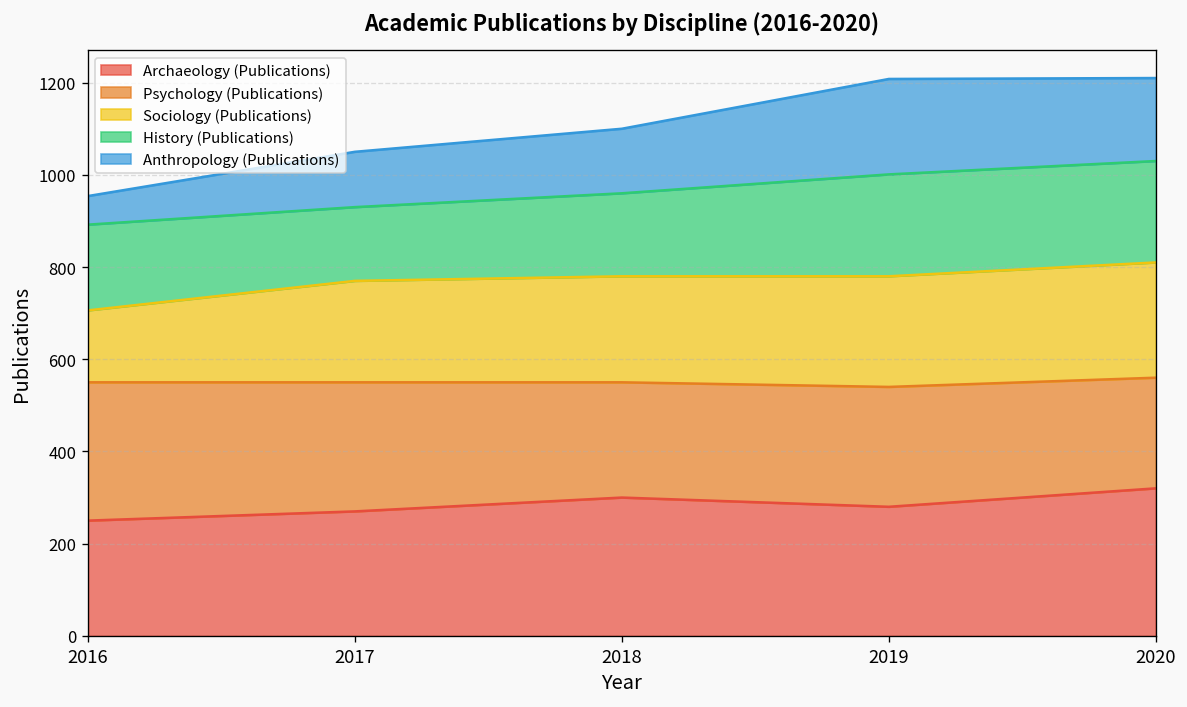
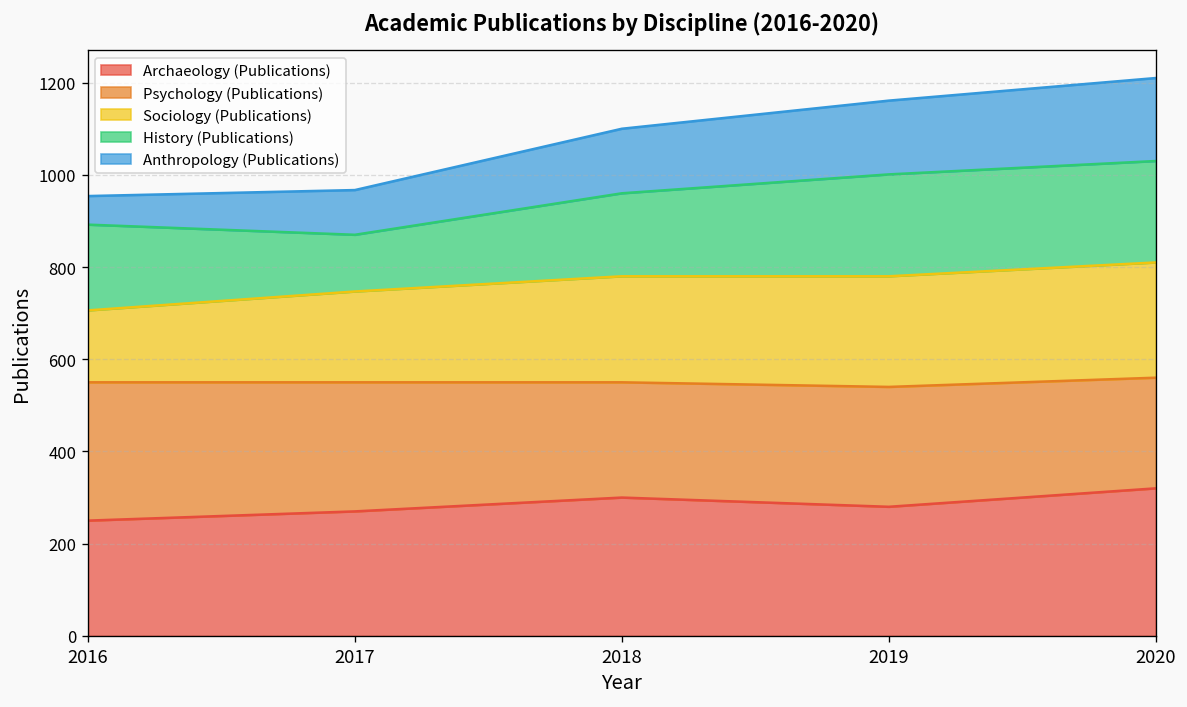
Sociology (Publications), 2017: 220 -> 200
History (Publications), 2017: 160 -> 120
Anthropology (Publications), 2017: 120 -> 100
Anthropology (Publications), 2019: 210 -> 160
